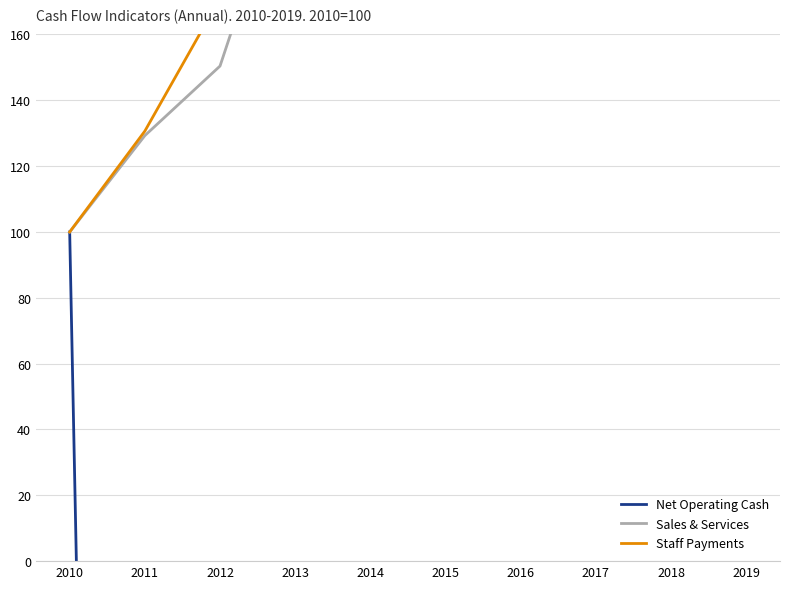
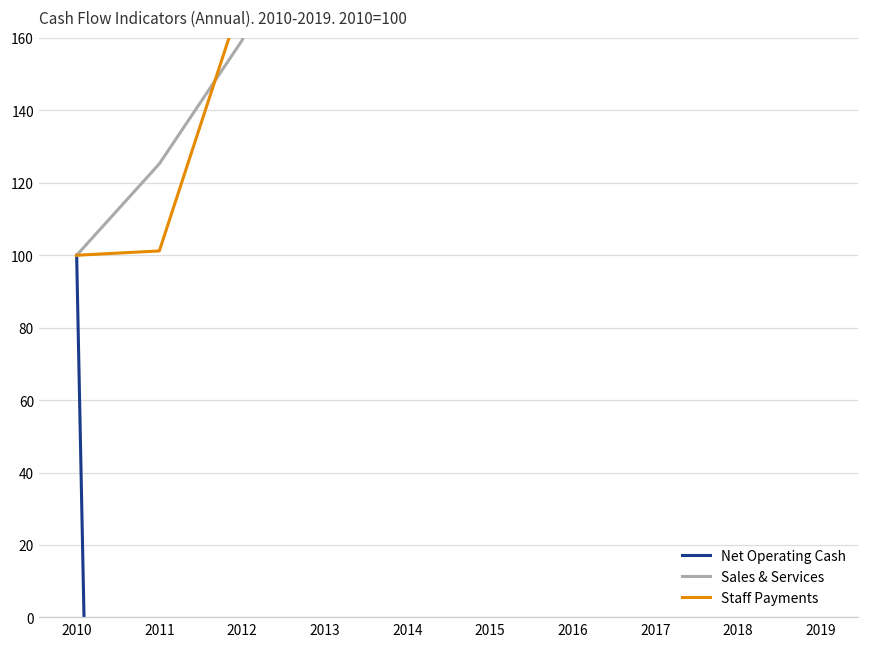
Sales & Services, 2011: 129 -> 125
Staff Payments, 2011: 131 -> 101
Sales & Services, 2012: 150 -> 159
